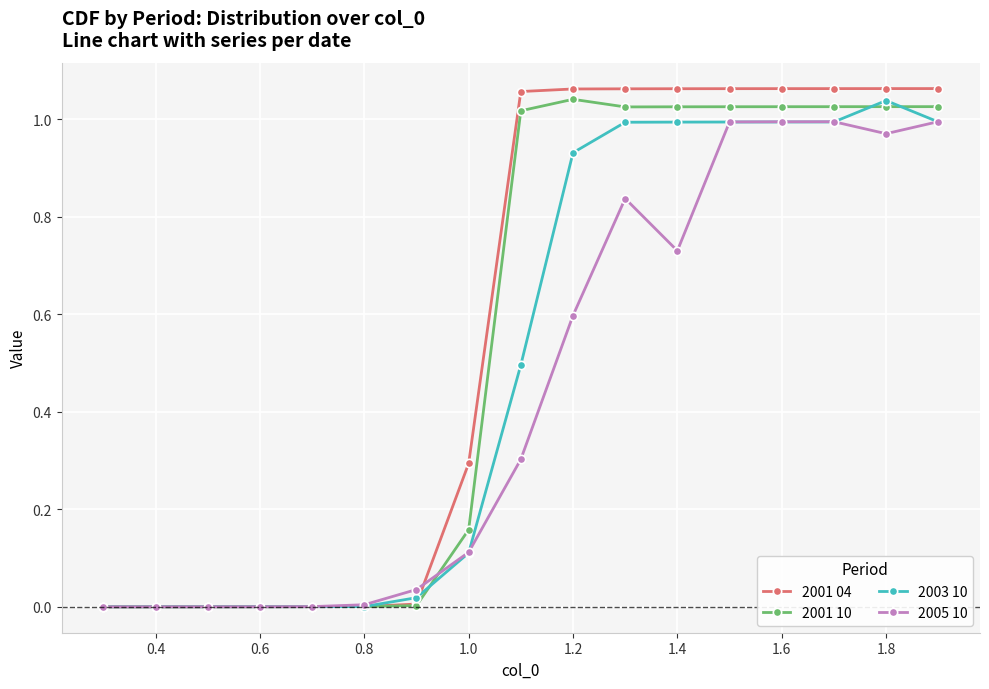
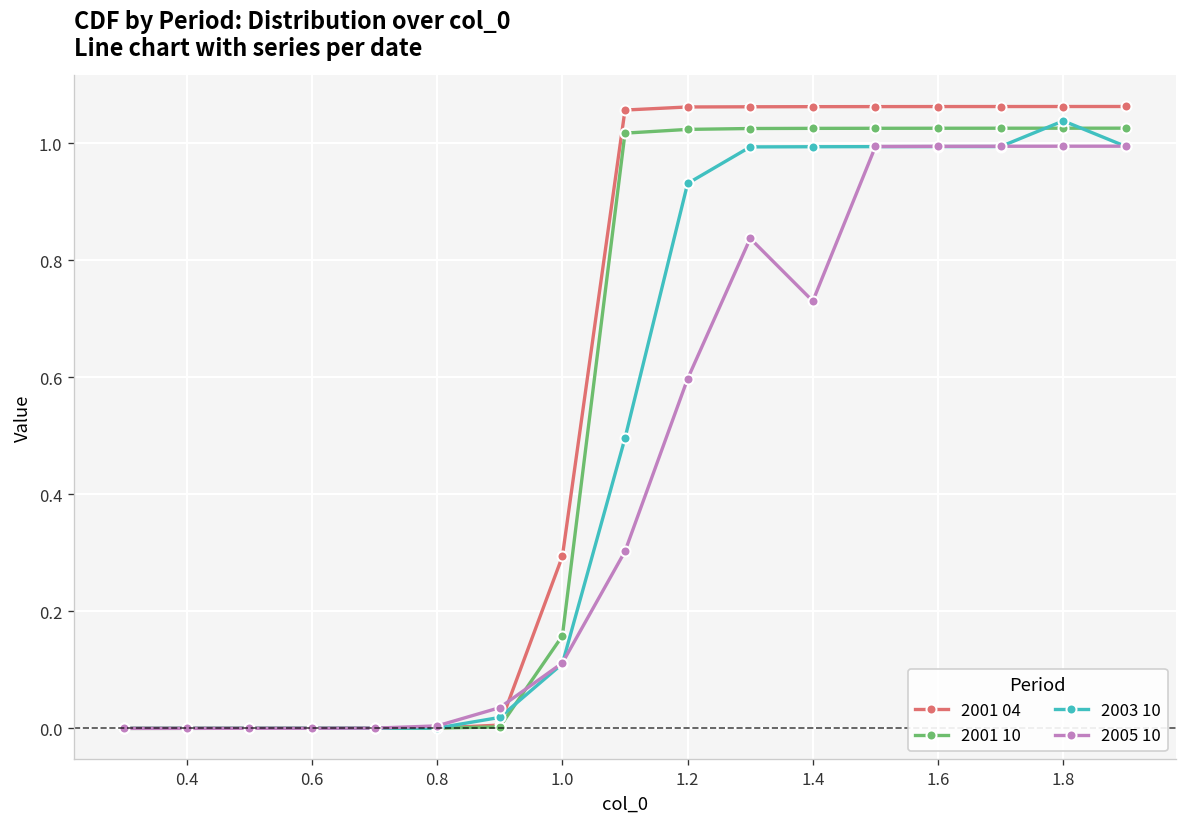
2001 10, 1.2: 1.04 -> 1.02
2005 10, 1.8: 0.97 -> 0.99
